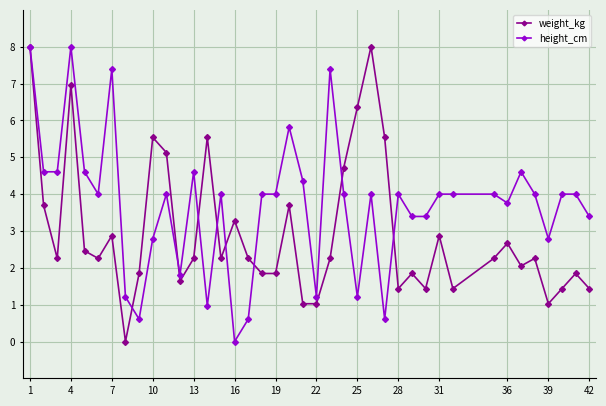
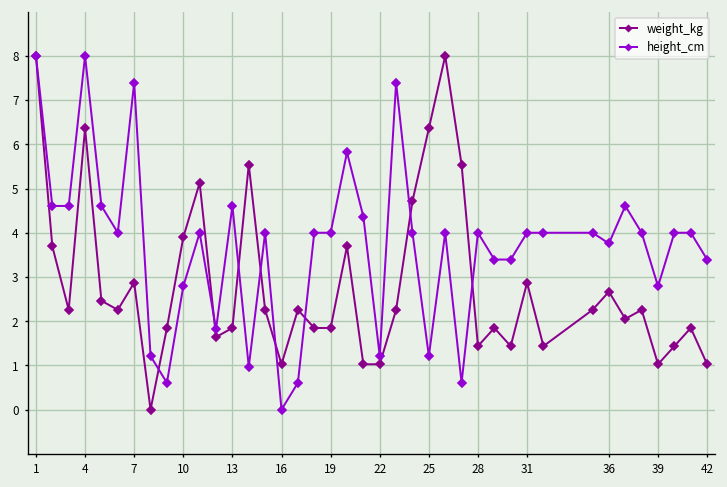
weight_kg, 4: 7.0 -> 6.4
weight_kg, 10: 5.5 -> 3.9
weight_kg, 13: 2.3 -> 1.8
weight_kg, 16: 3.3 -> 1.0
weight_kg, 42: 1.4 -> 1.0
